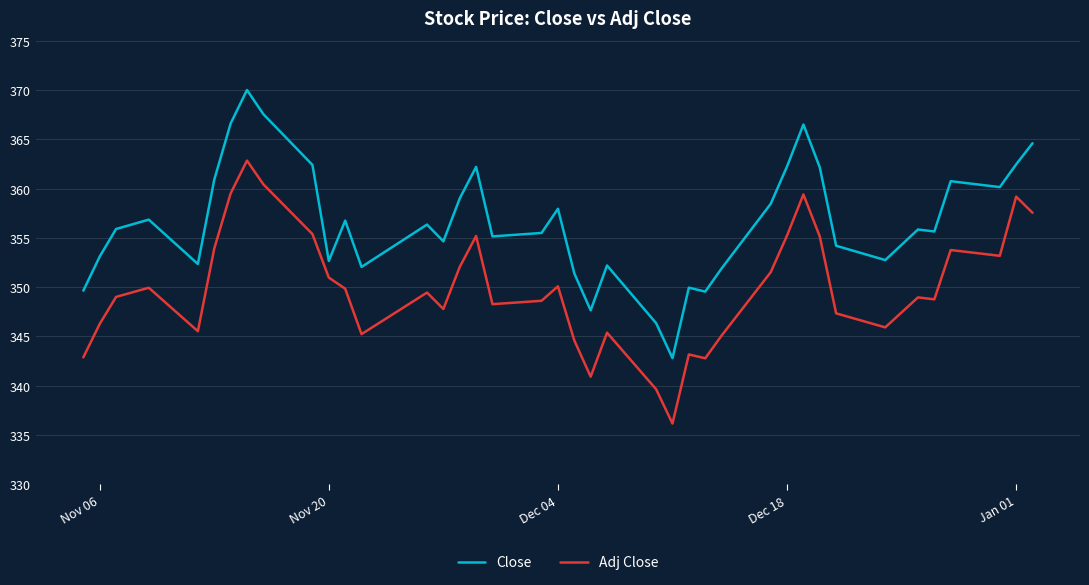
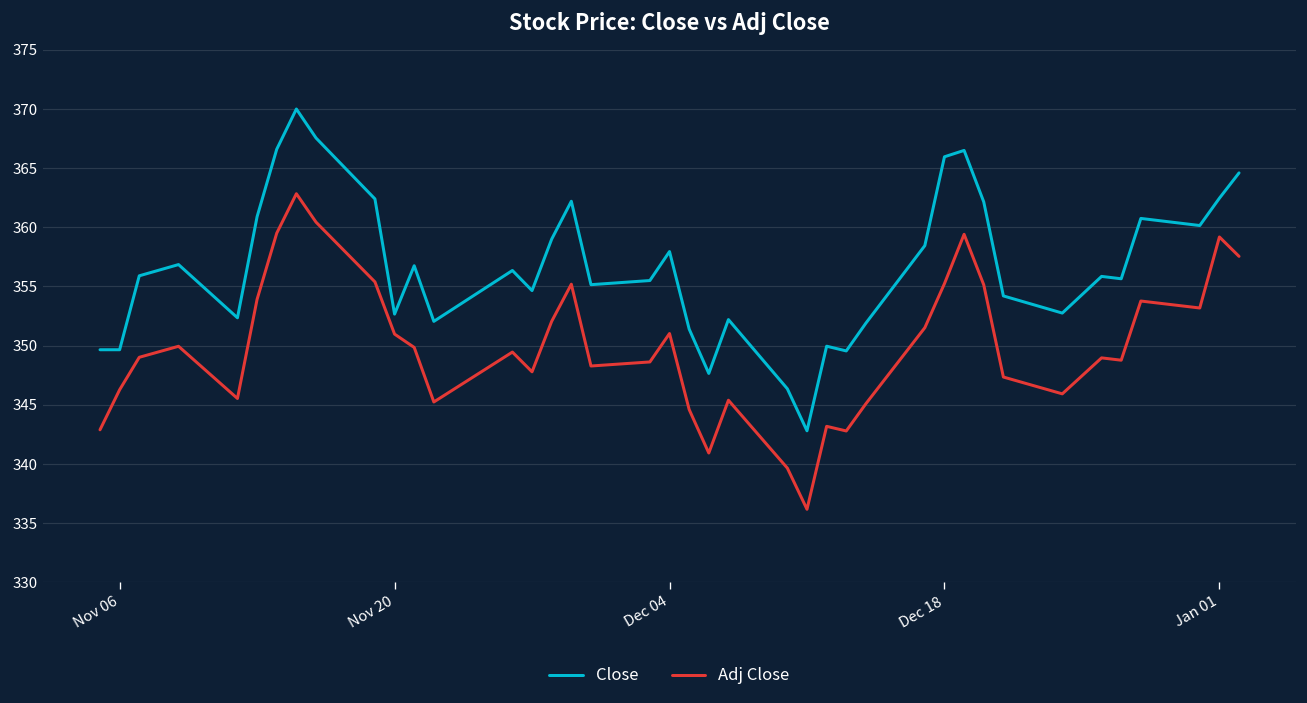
Close, Nov 06: 353 -> 350
Adj Close, Dec 04: 350 -> 351
Close, Dec 18: 362 -> 366
